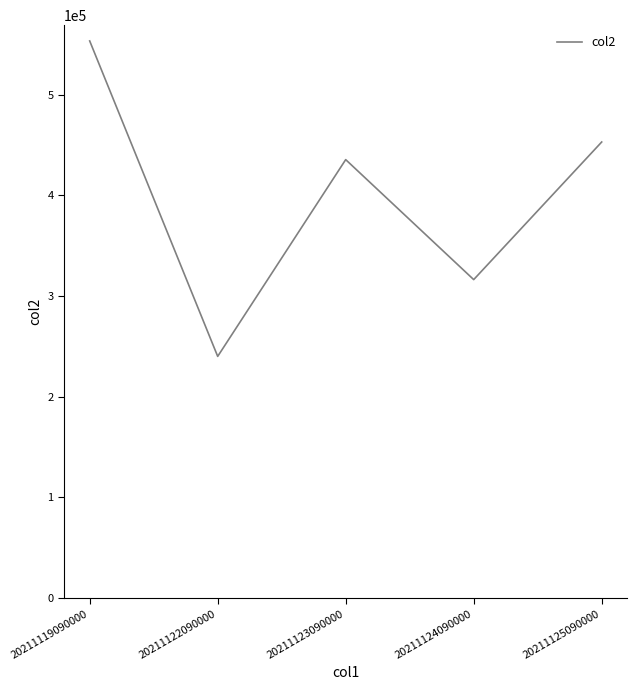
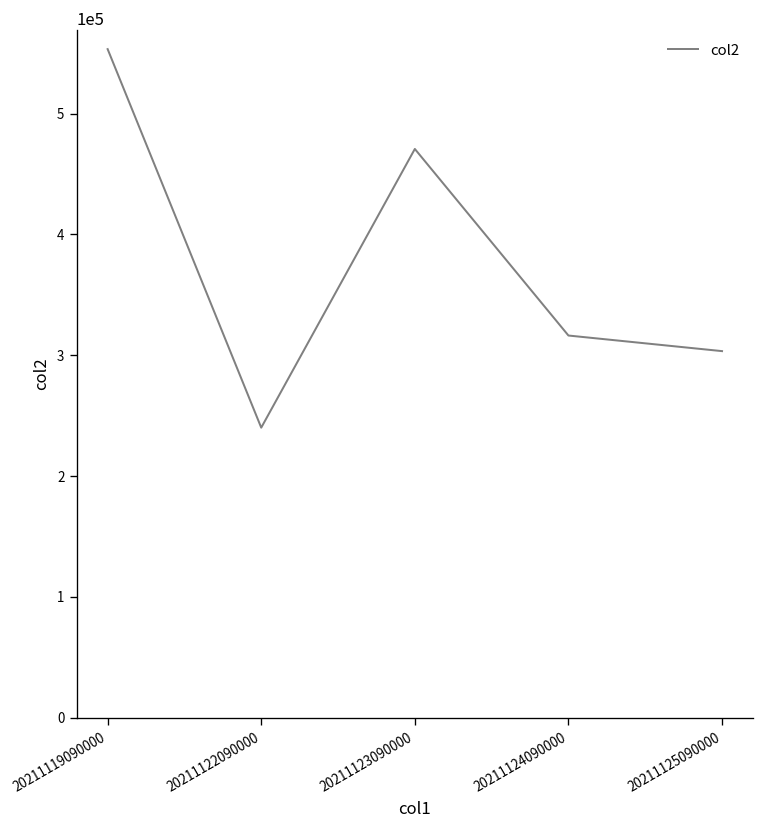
20211123090000: 435000 -> 471000
20211125090000: 453000 -> 303000
